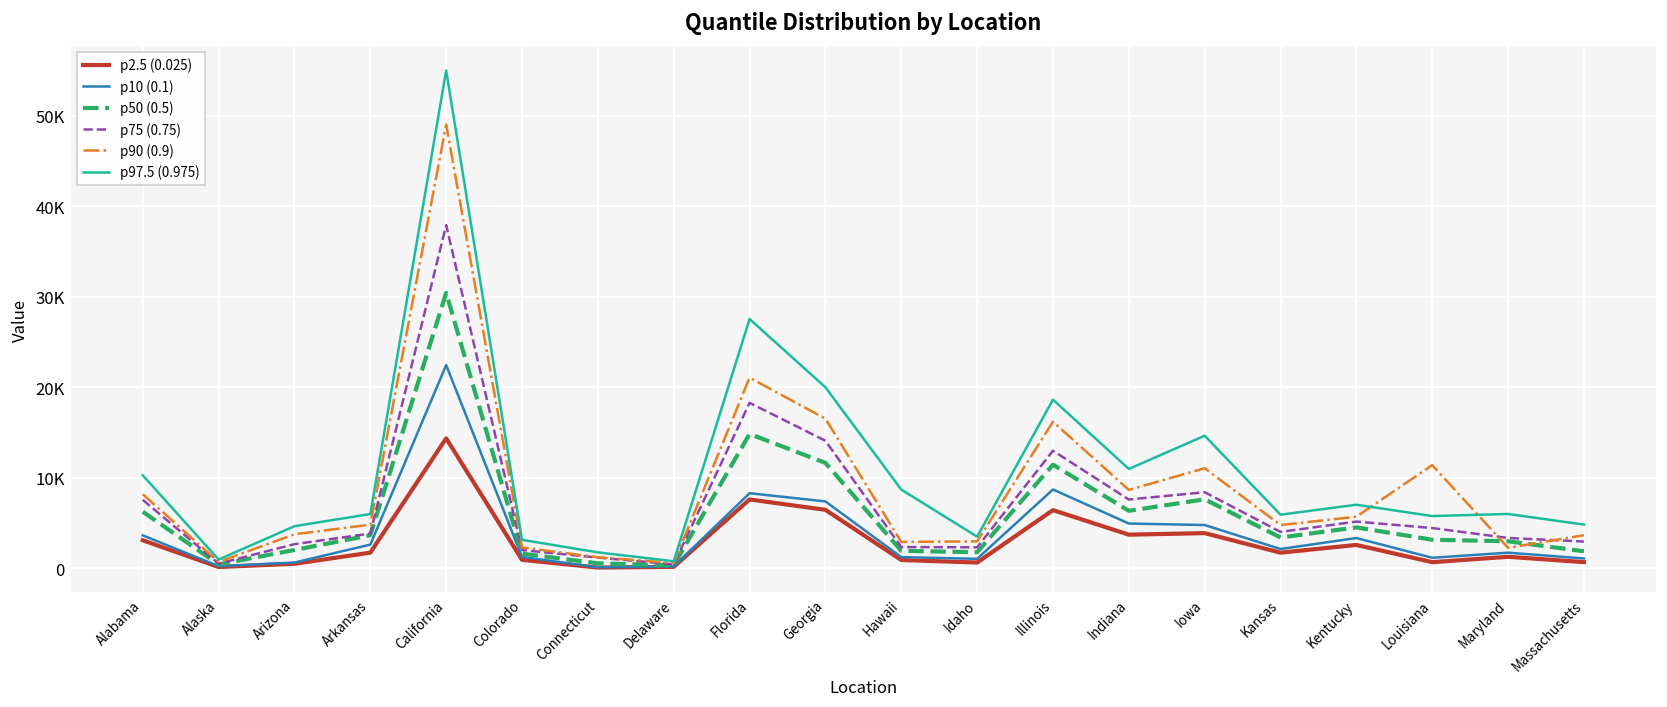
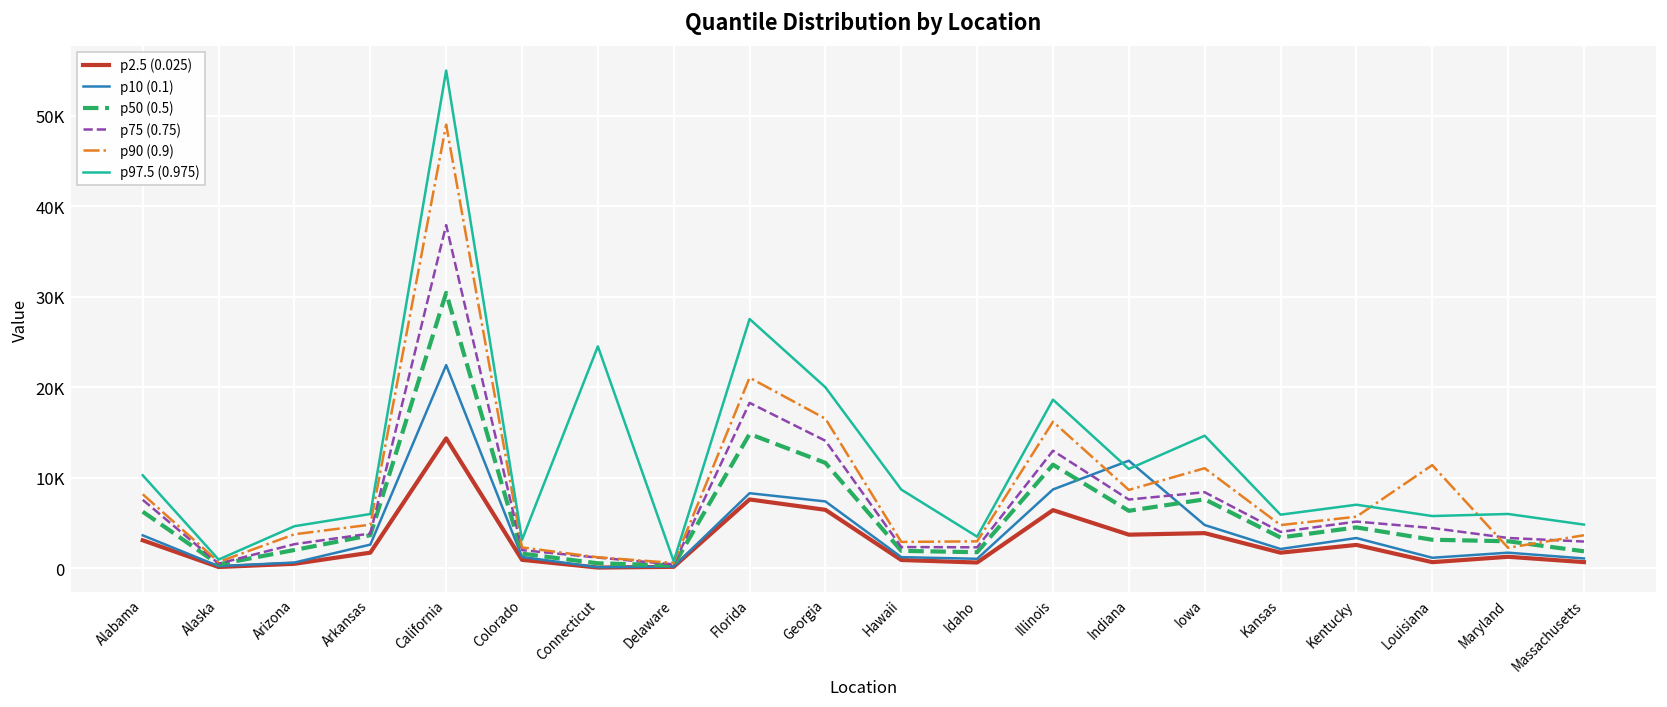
p97.5 (0.975), Connecticut: 2000 -> 25000
p10 (0.1), Indiana: 5000 -> 12000
